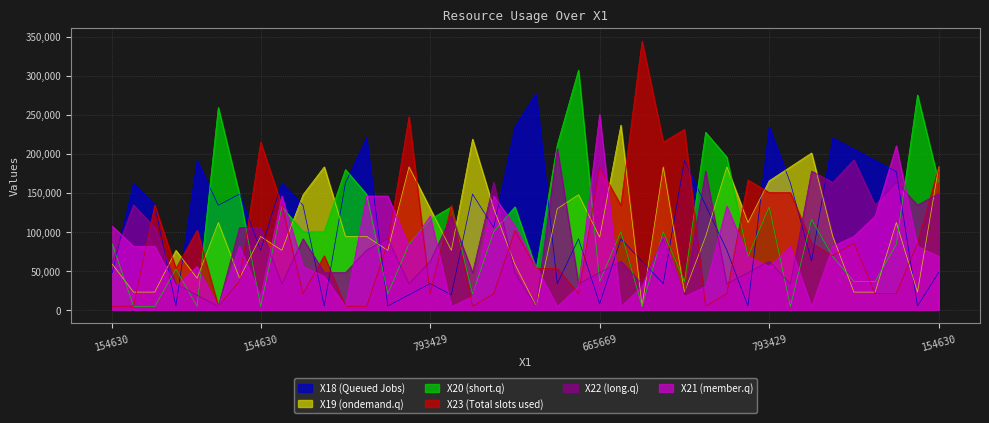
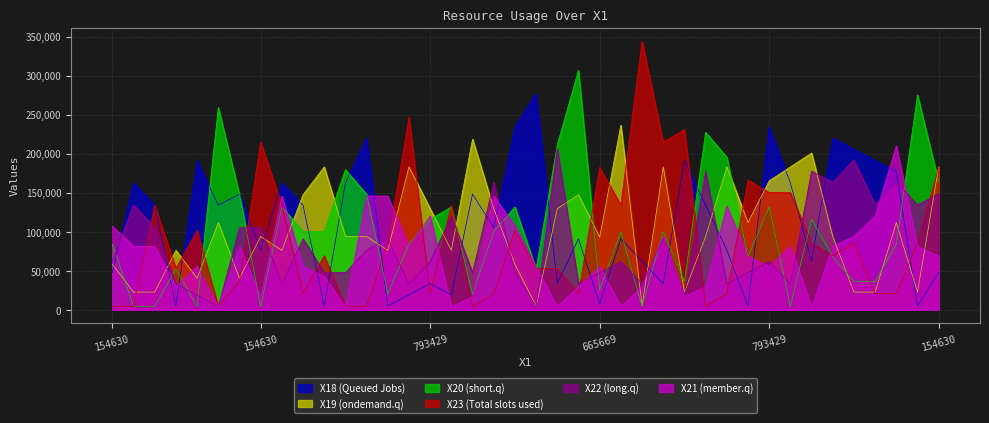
X20 (short.q), 665669: 40,000 -> 30,000
X21 (member.q), 665669: 250,000 -> 60,000
